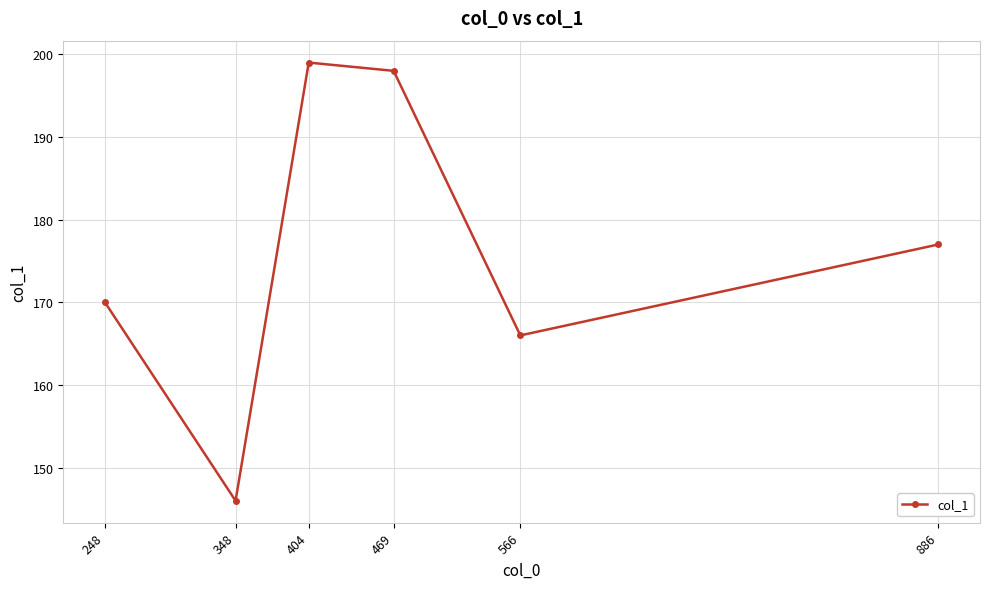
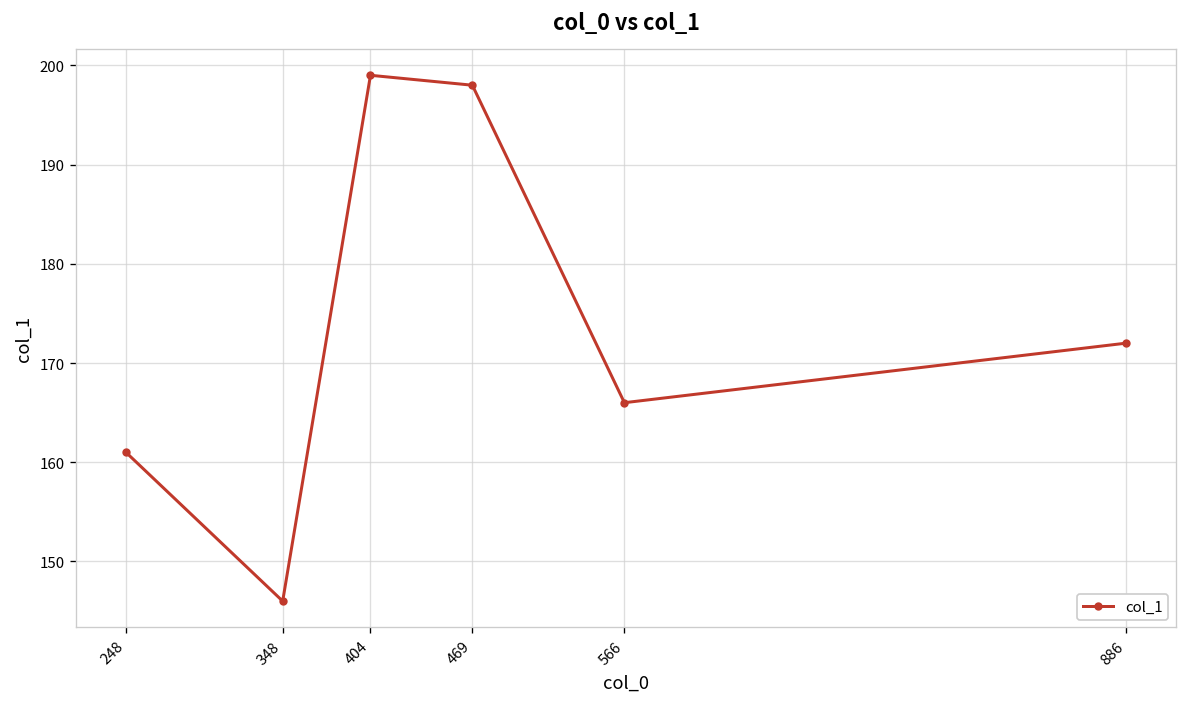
248: 170 -> 161
886: 177 -> 172
